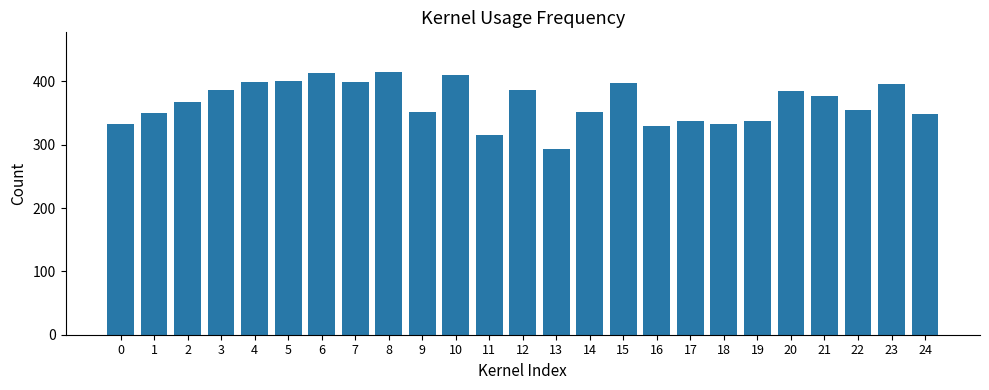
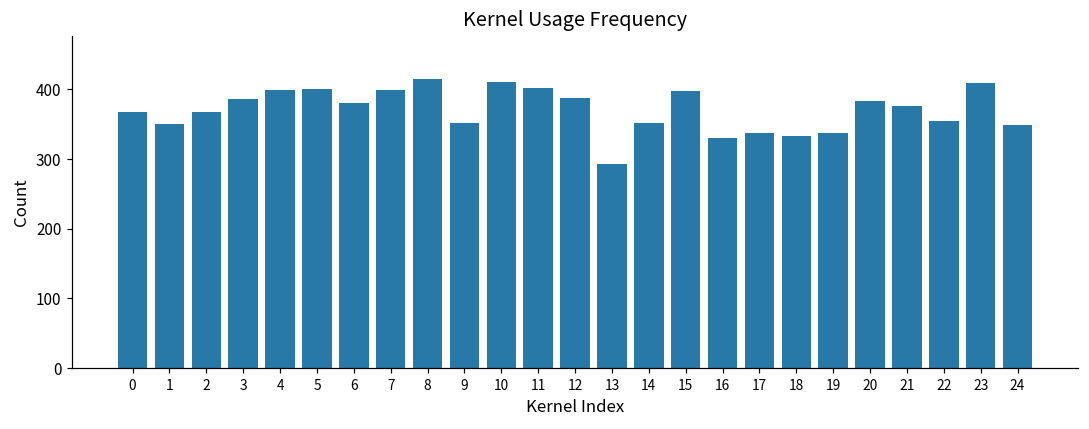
0: 330 -> 370
6: 410 -> 380
11: 320 -> 400
23: 400 -> 410
